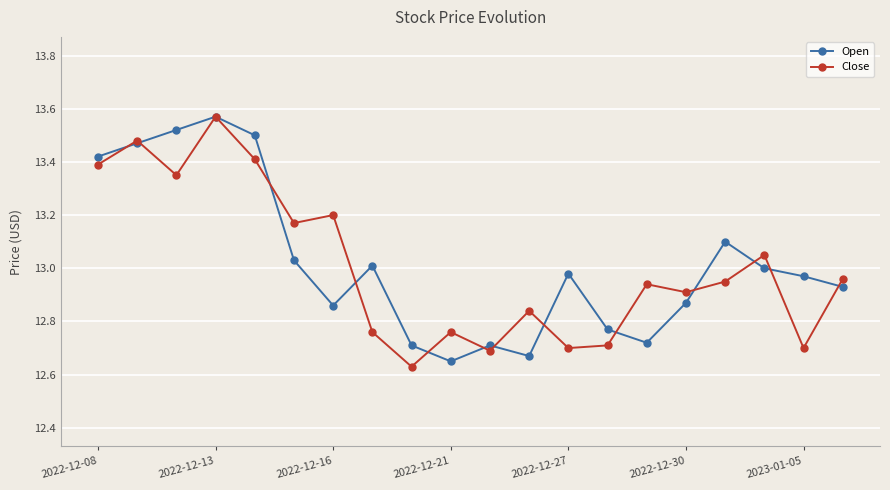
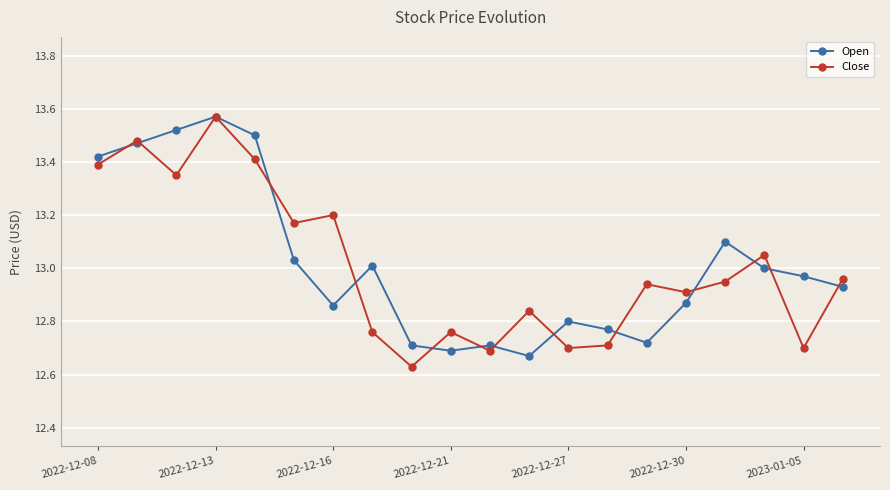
Open, 2022-12-21: 12.65 -> 12.69
Open, 2022-12-27: 12.98 -> 12.80
